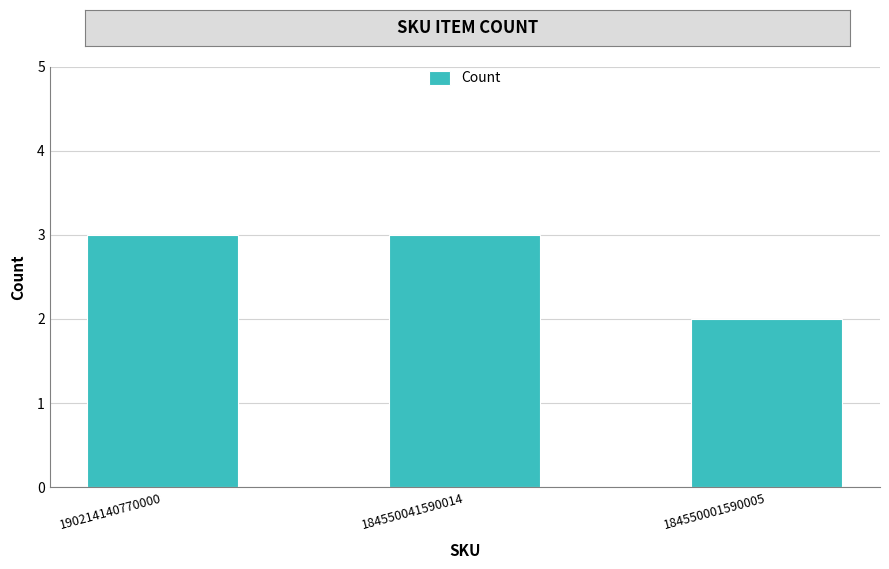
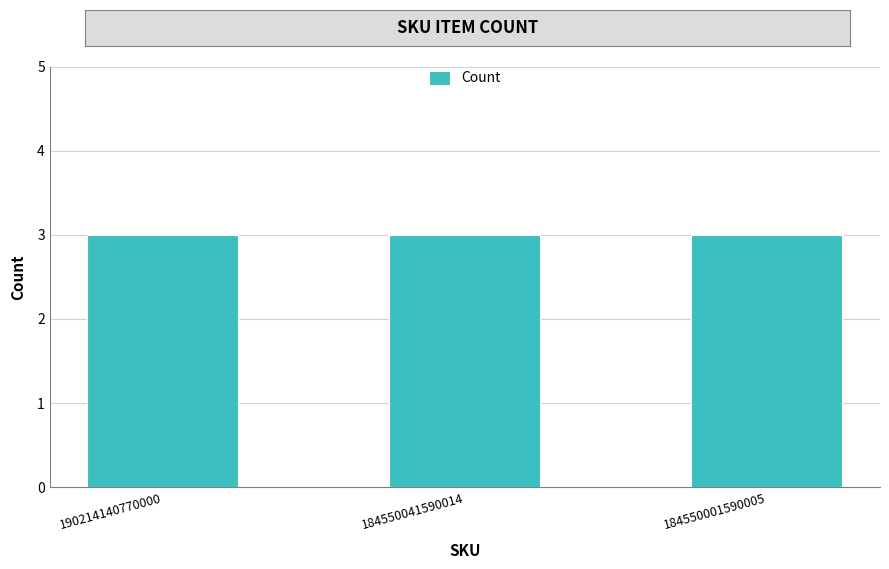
184550001590005: 2 -> 3
